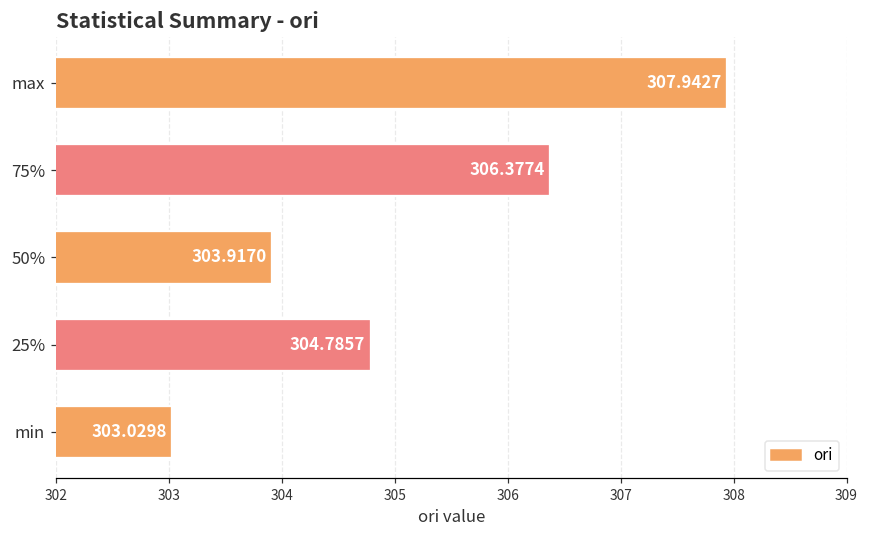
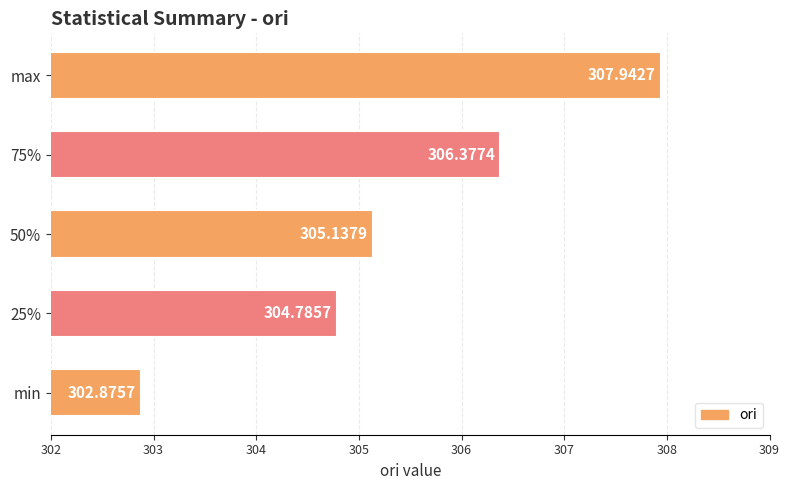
50%: 303.9170 -> 305.1379
min: 303.0298 -> 302.8757
